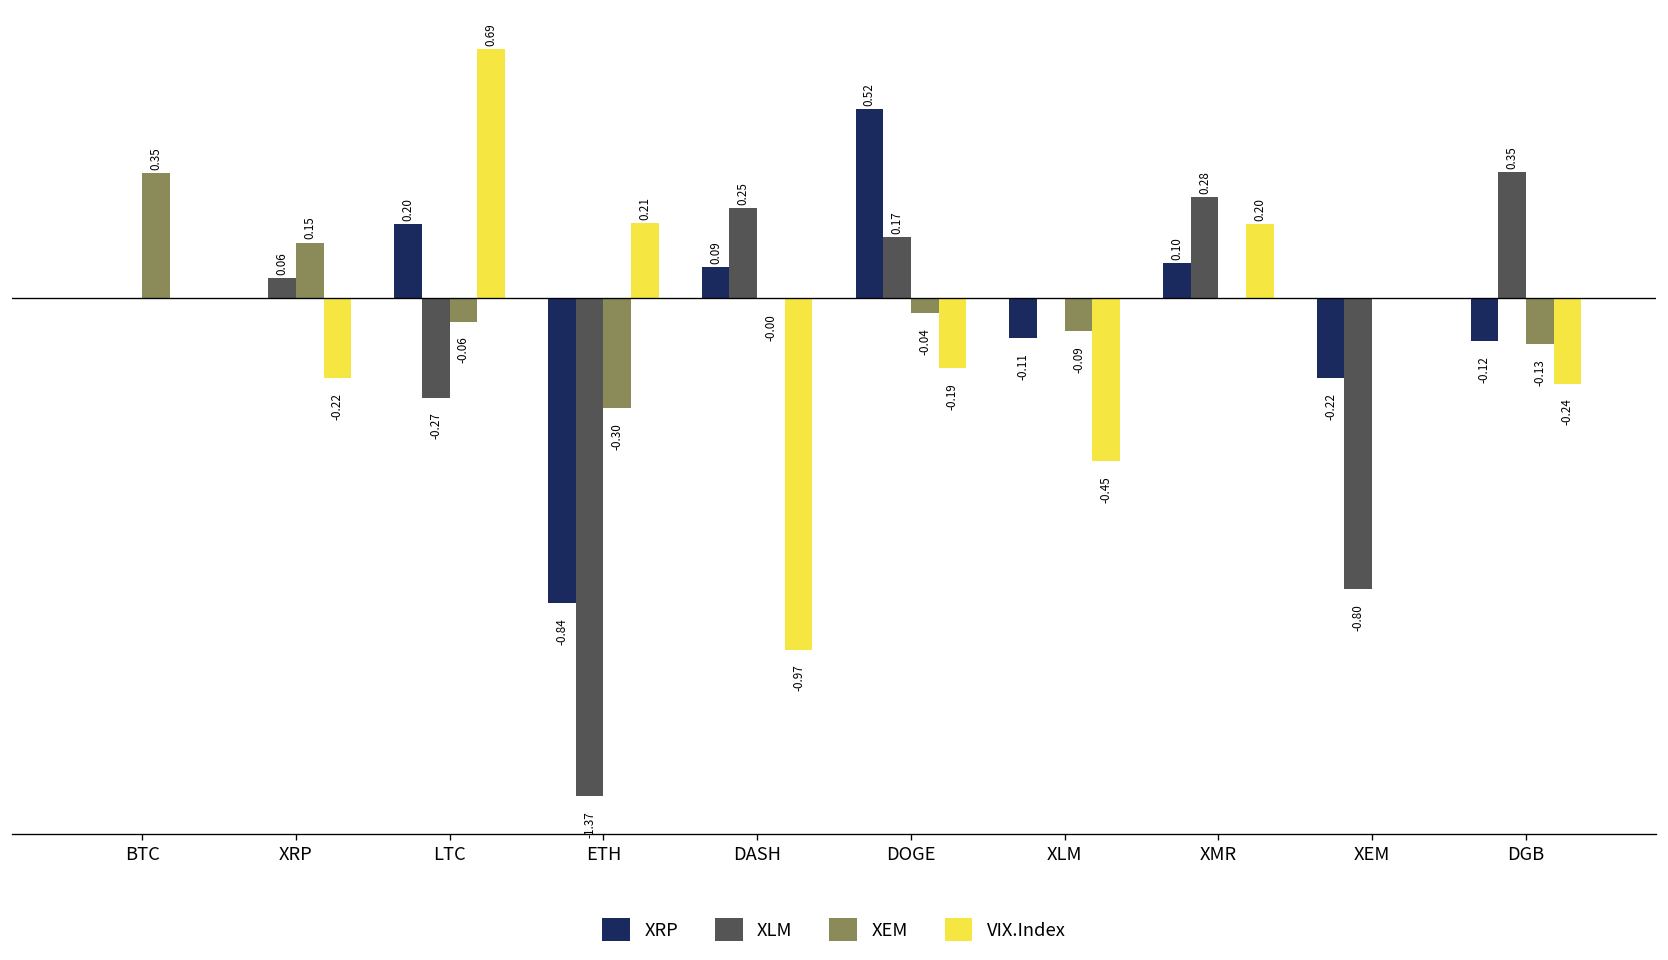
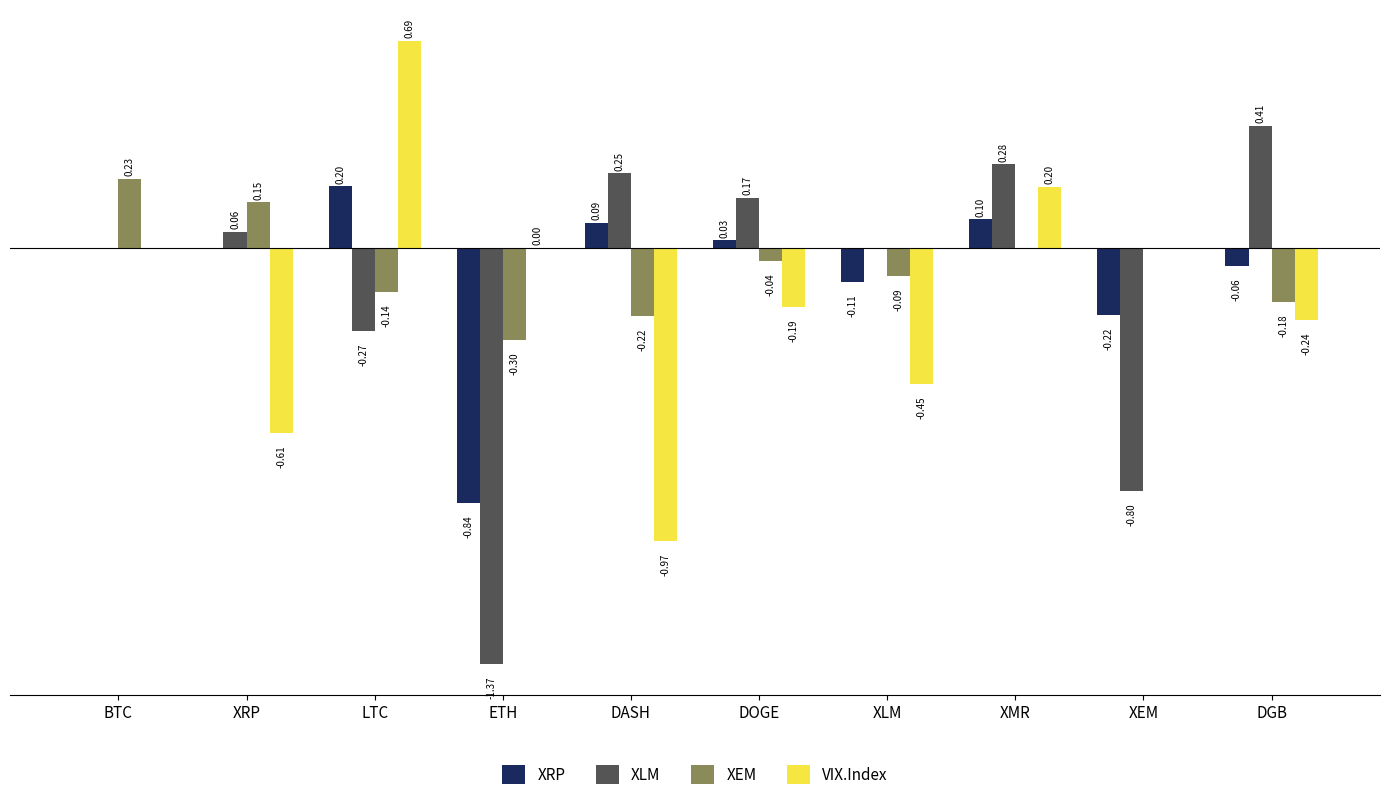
XEM, BTC: 0.35 -> 0.23
VIX.Index, XRP: -0.22 -> -0.61
XEM, LTC: -0.06 -> -0.14
VIX.Index, ETH: 0.21 -> 0.00
XEM, DASH: -0.00 -> -0.22
XRP, DOGE: 0.52 -> 0.03
XRP, DGB: -0.12 -> -0.06
XLM, DGB: 0.35 -> 0.41
XEM, DGB: -0.13 -> -0.18
